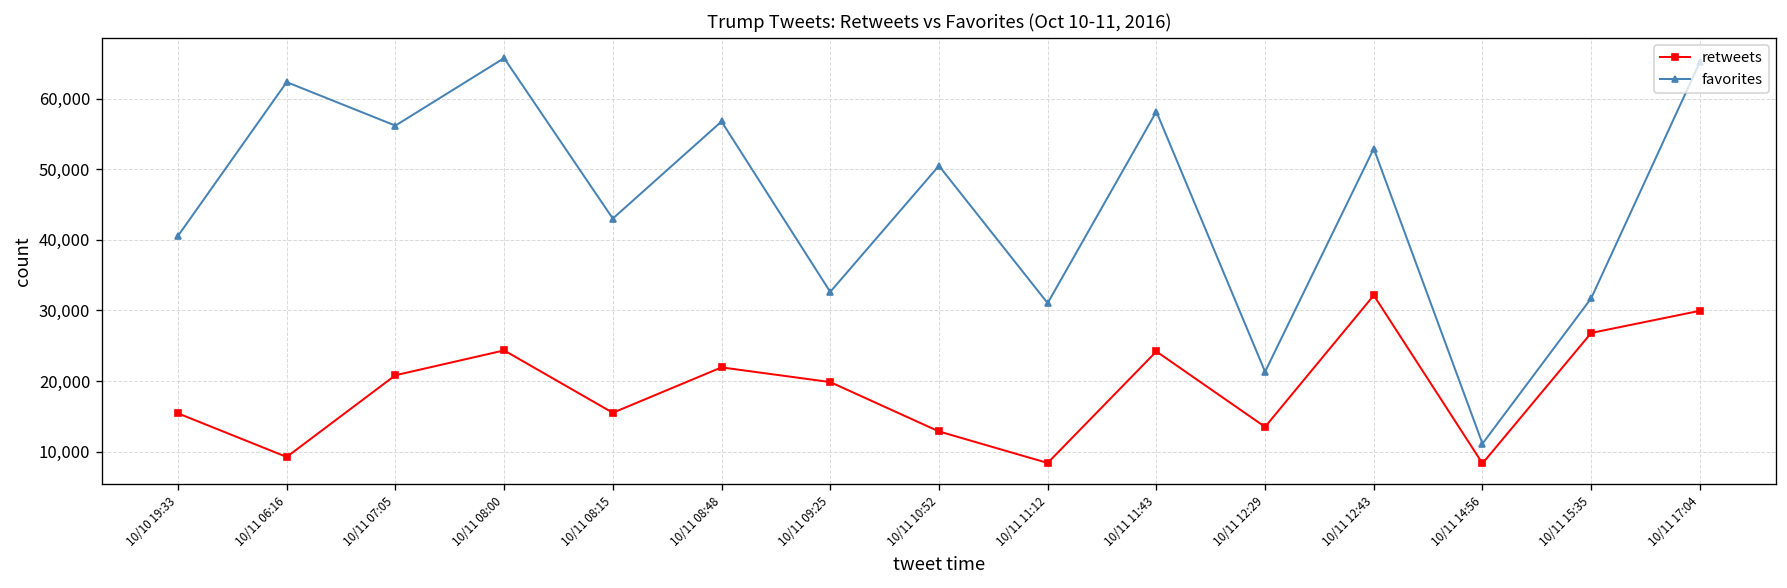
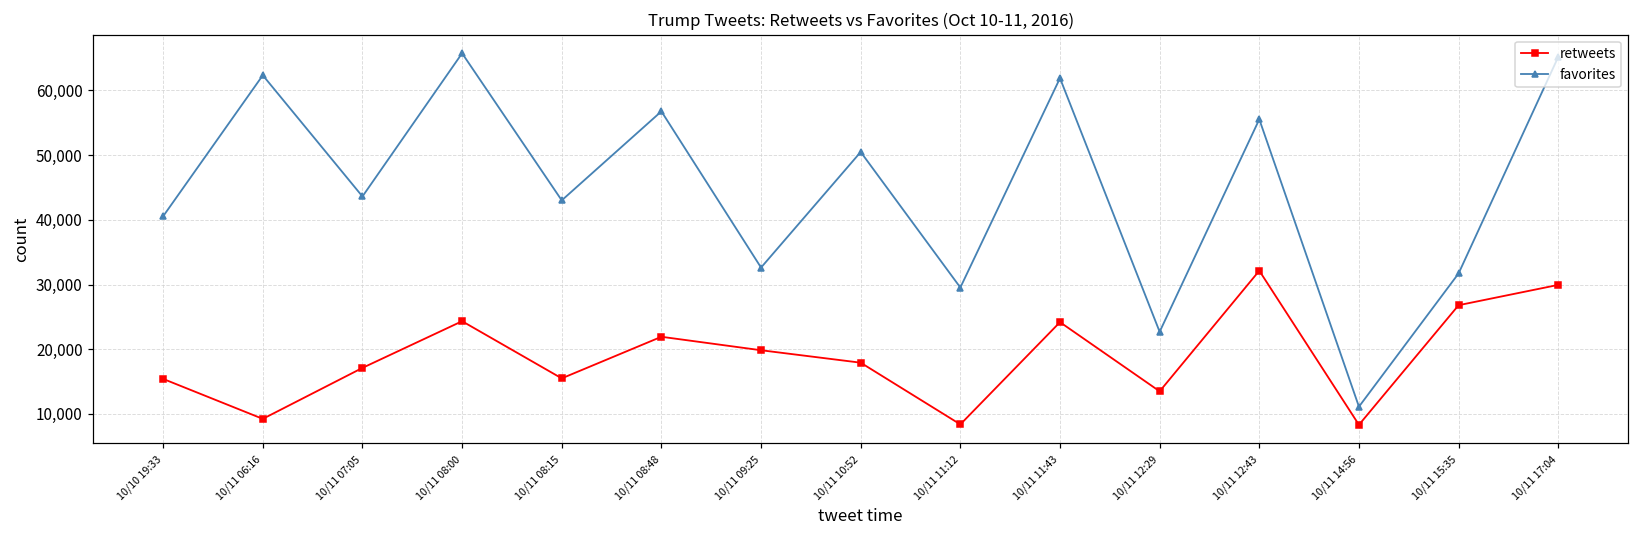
retweets, 10/11 07:05: 21,000 -> 17,000
favorites, 10/11 07:05: 56,000 -> 44,000
retweets, 10/11 10:52: 13,000 -> 18,000
favorites, 10/11 11:12: 31,000 -> 30,000
favorites, 10/11 11:43: 58,000 -> 62,000
favorites, 10/11 12:29: 21,000 -> 23,000
favorites, 10/11 12:43: 53,000 -> 56,000
